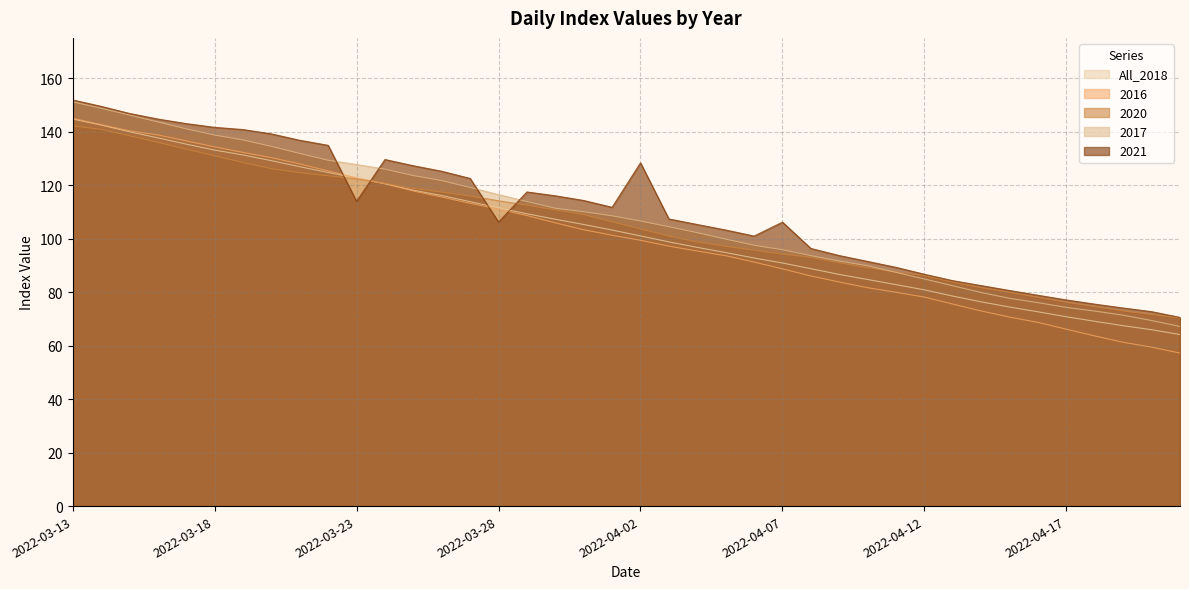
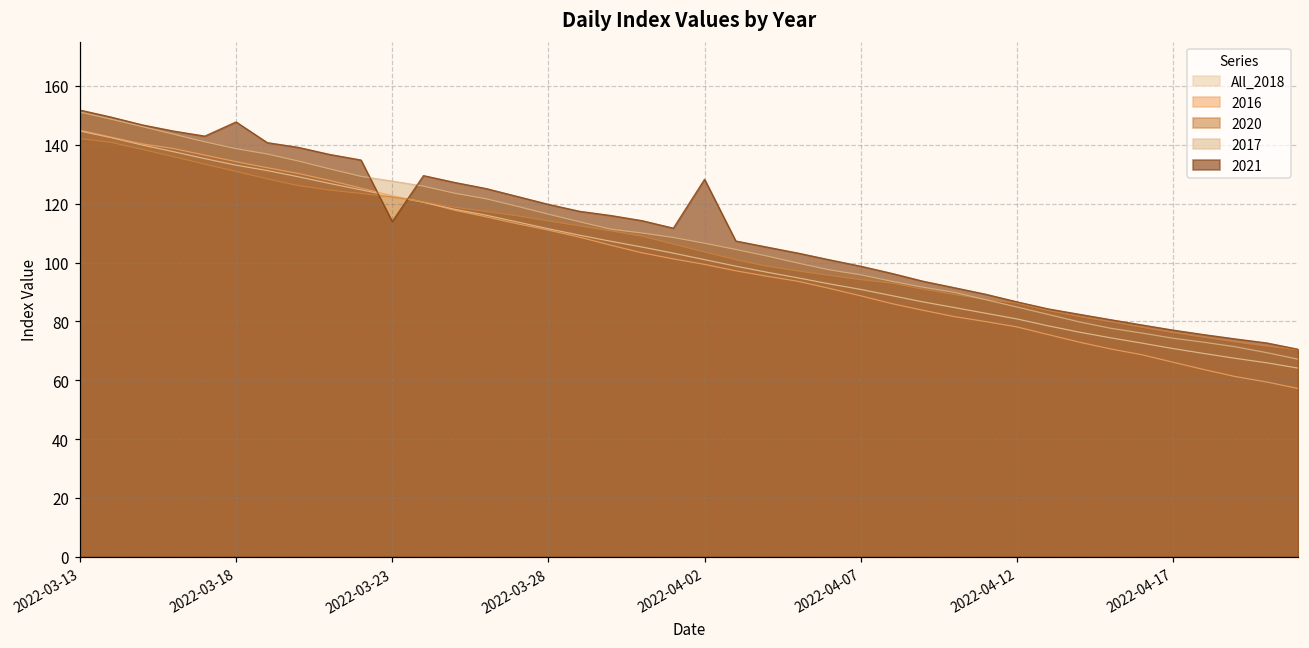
2021, 2022-03-18: 142 -> 148
2021, 2022-03-28: 106 -> 120
2021, 2022-04-07: 106 -> 99
